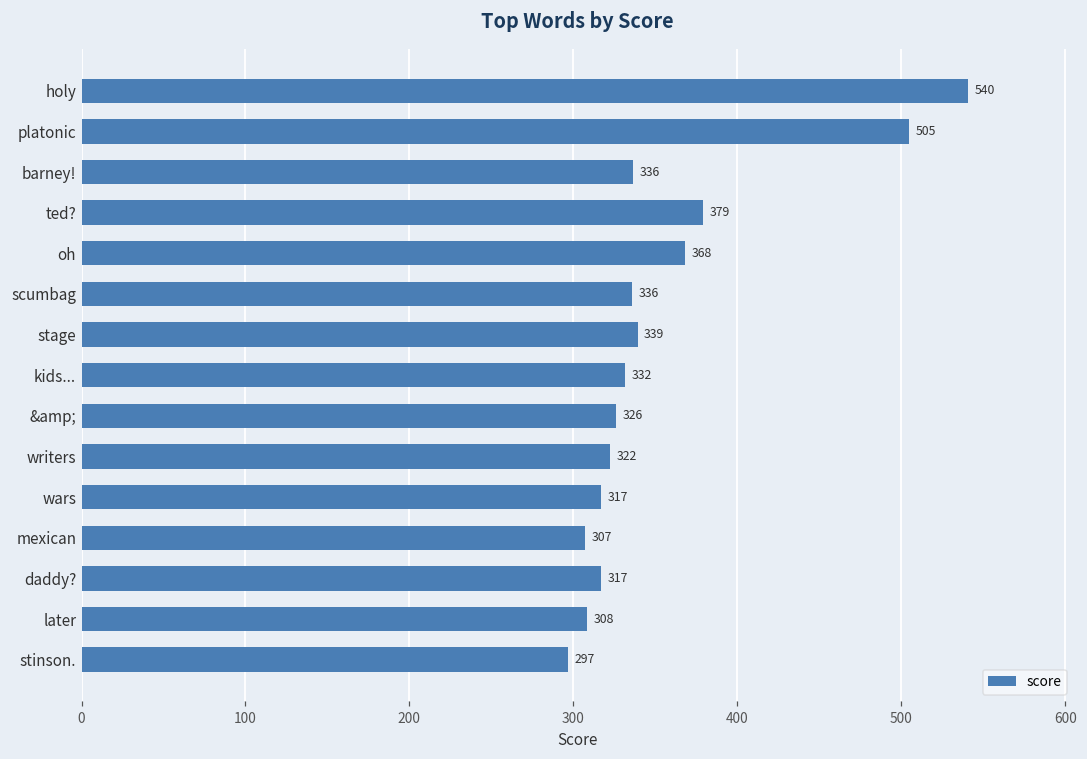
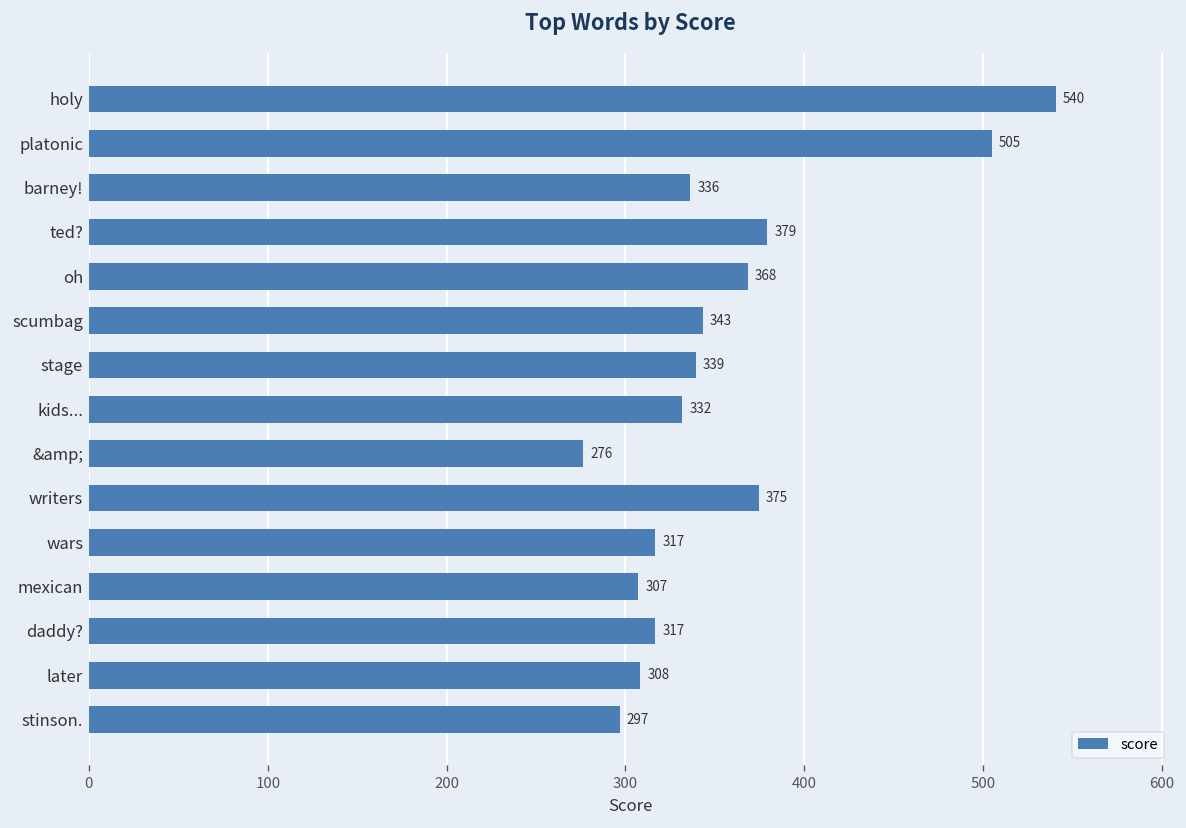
scumbag: 336 -> 343
&amp;: 326 -> 276
writers: 322 -> 375
